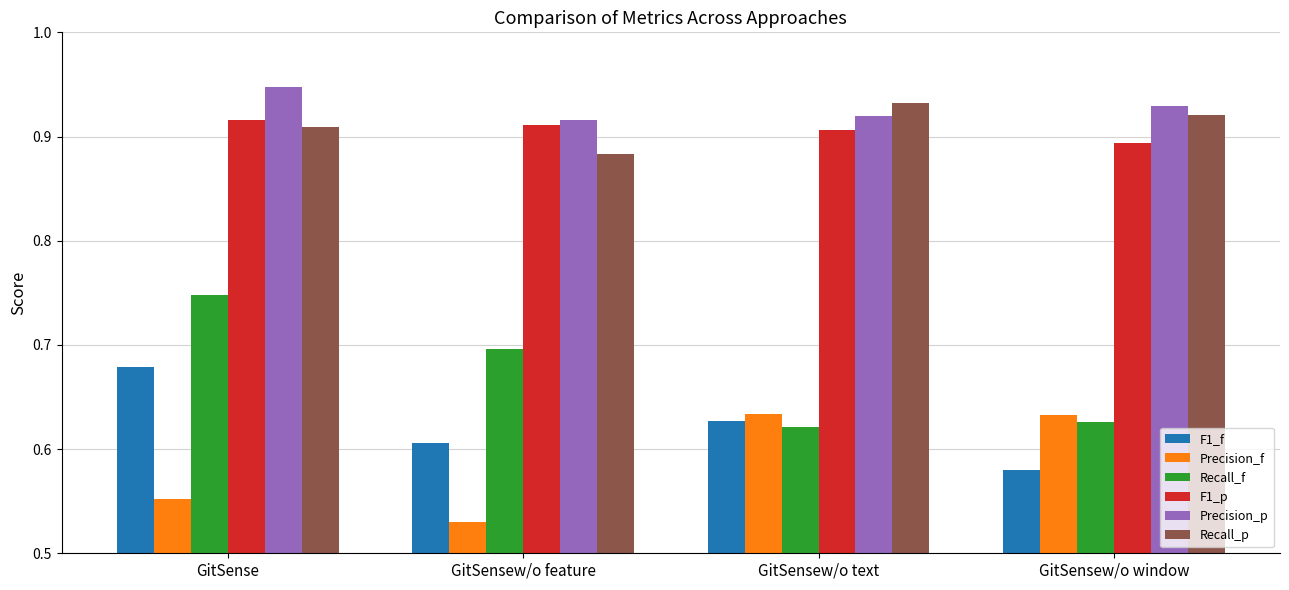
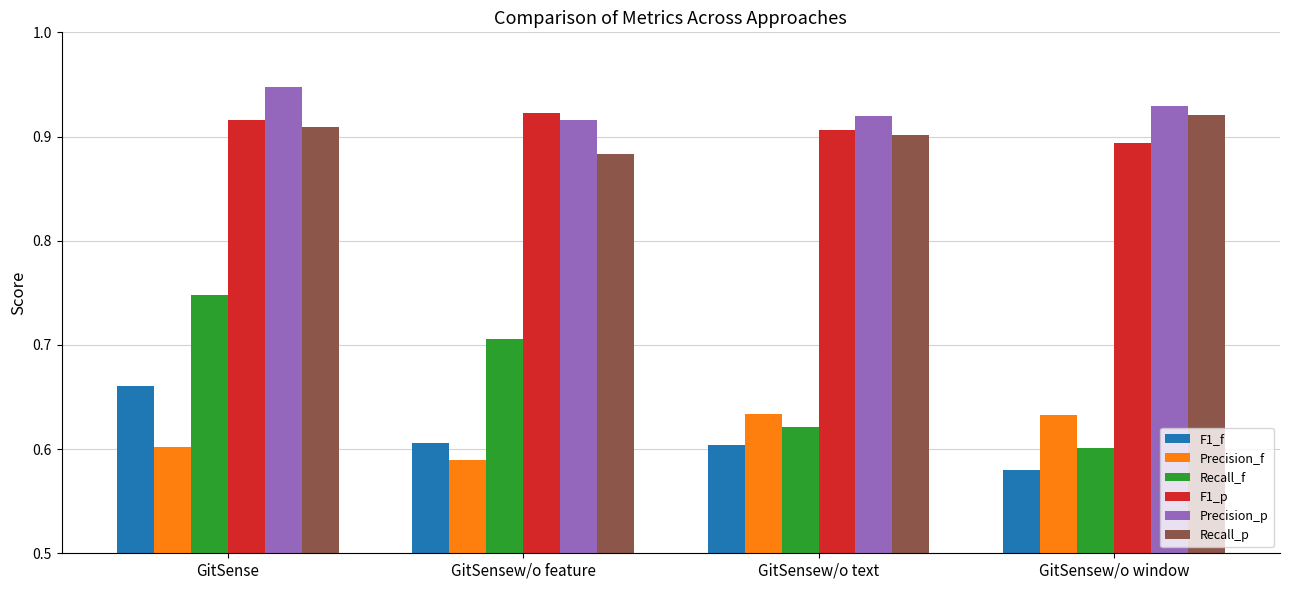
F1_f, GitSense: 0.679 -> 0.661
Precision_f, GitSense: 0.552 -> 0.602
Precision_f, GitSensew/o feature: 0.53 -> 0.59
Recall_f, GitSensew/o feature: 0.696 -> 0.706
F1_p, GitSensew/o feature: 0.911 -> 0.923
F1_f, GitSensew/o text: 0.627 -> 0.604
Recall_p, GitSensew/o text: 0.932 -> 0.901
Recall_f, GitSensew/o window: 0.626 -> 0.601
